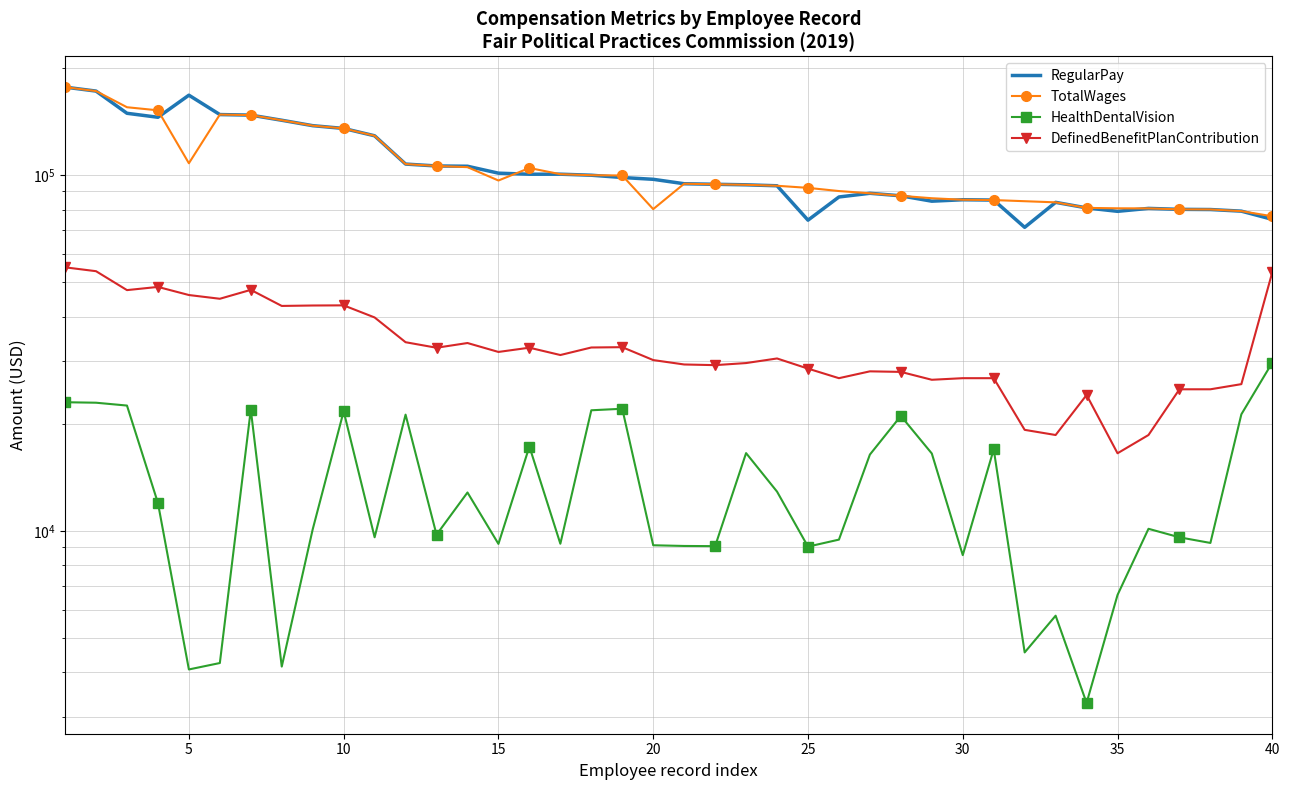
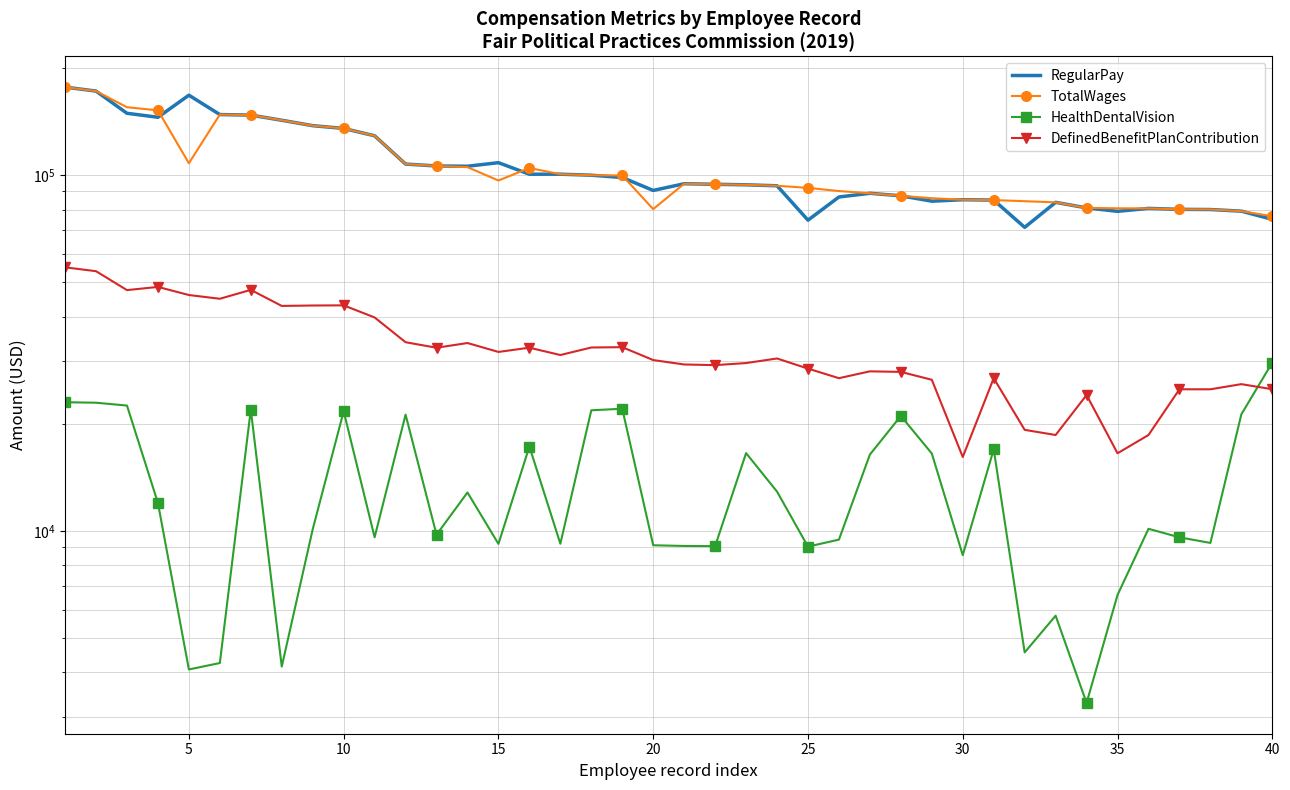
RegularPay, 15: 101000 -> 108000
RegularPay, 20: 97000 -> 91000
DefinedBenefitPlanContribution, 30: 27000 -> 16000
DefinedBenefitPlanContribution, 40: 53000 -> 25000
